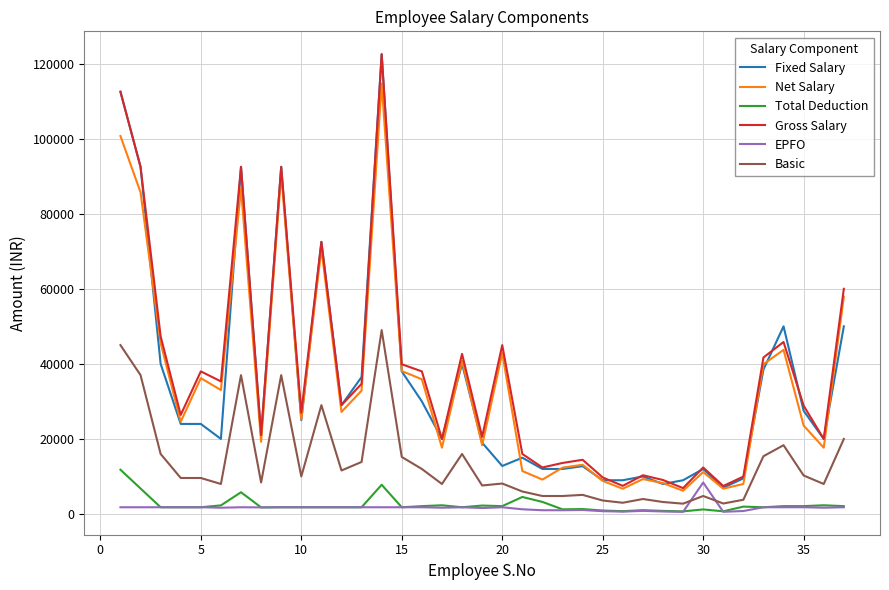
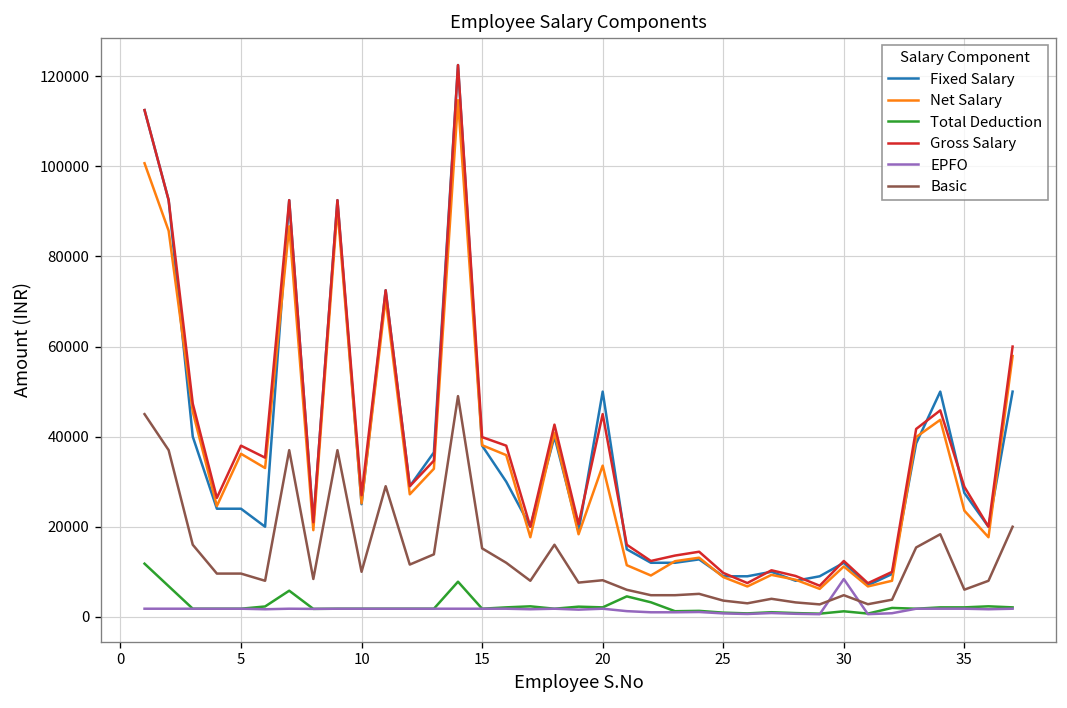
Fixed Salary, 20: 13000 -> 50000
Net Salary, 20: 43000 -> 34000
Basic, 35: 10000 -> 6000
